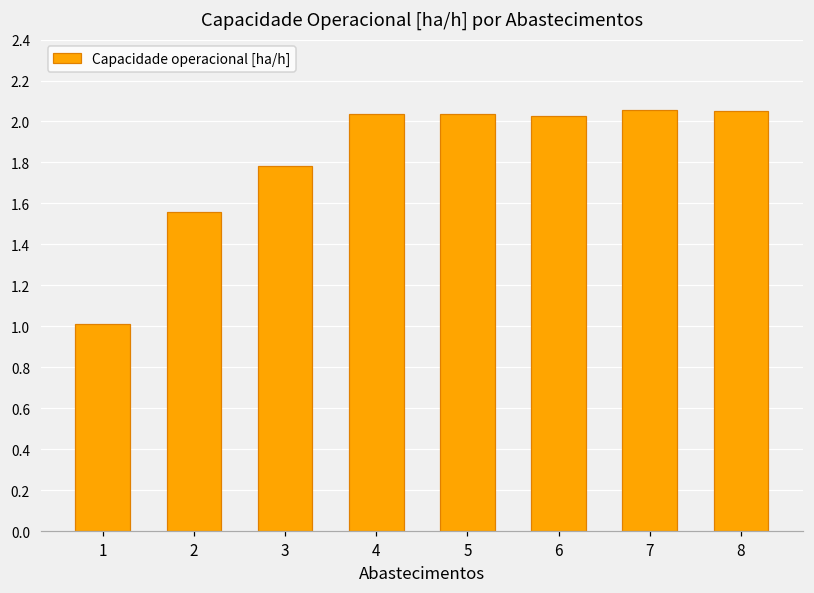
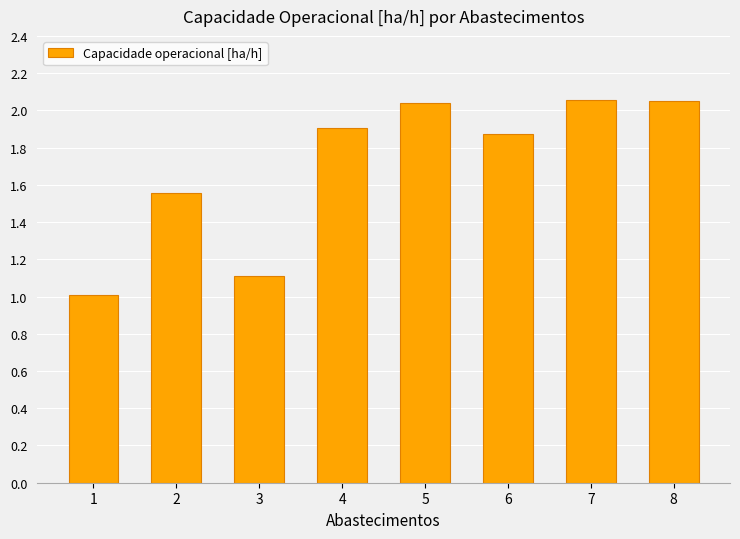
3: 1.78 -> 1.11
4: 2.04 -> 1.90
6: 2.03 -> 1.87
